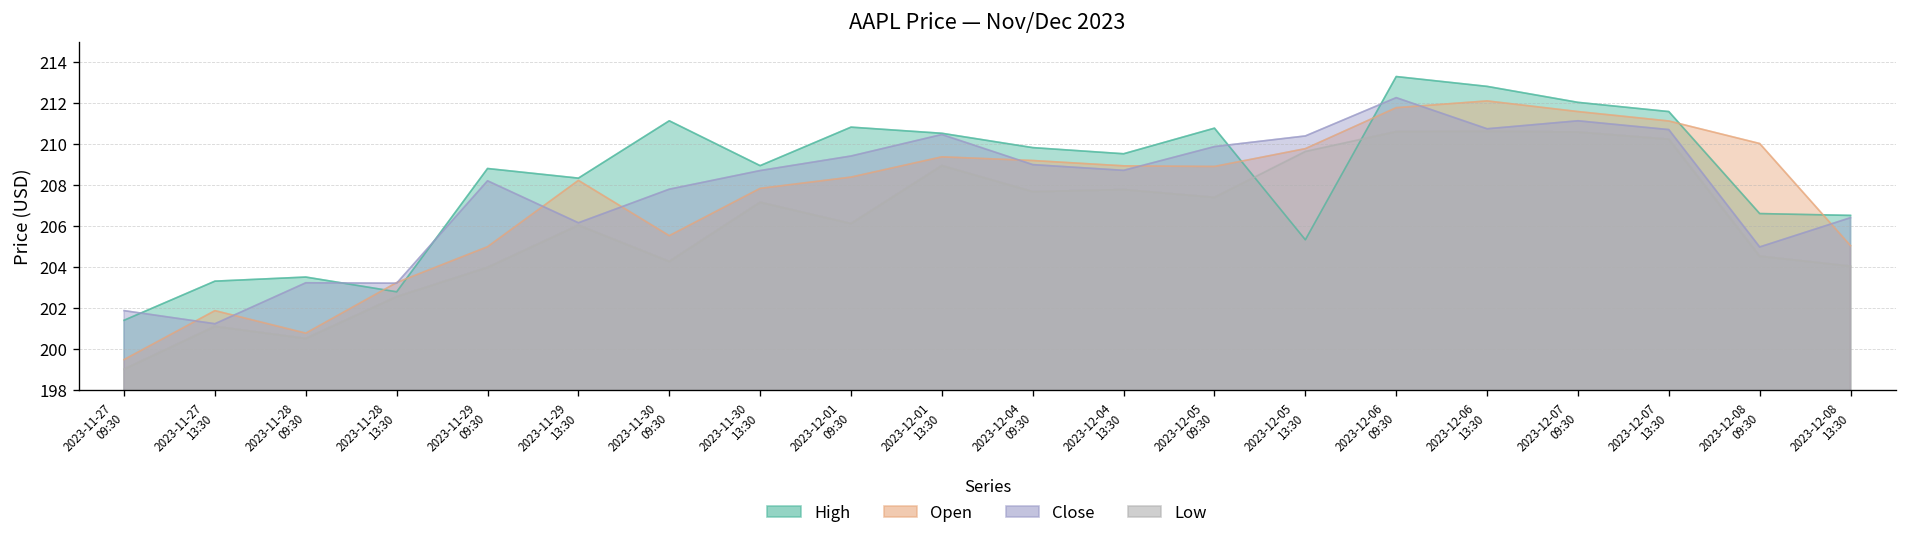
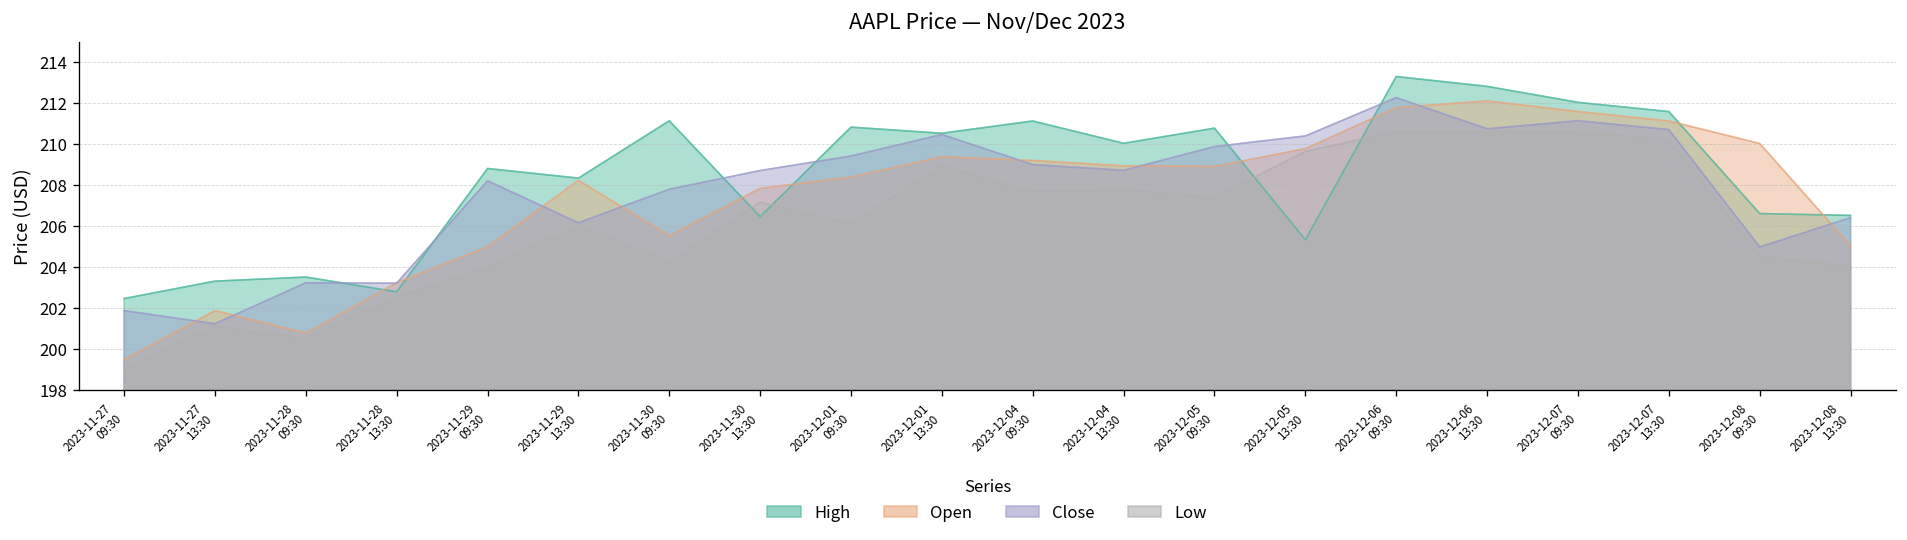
High, 2023-11-27 09:30: 201.4 -> 202.5
High, 2023-11-30 13:30: 209.0 -> 206.5
High, 2023-12-04 09:30: 209.8 -> 211.1
High, 2023-12-04 13:30: 209.5 -> 210.1
